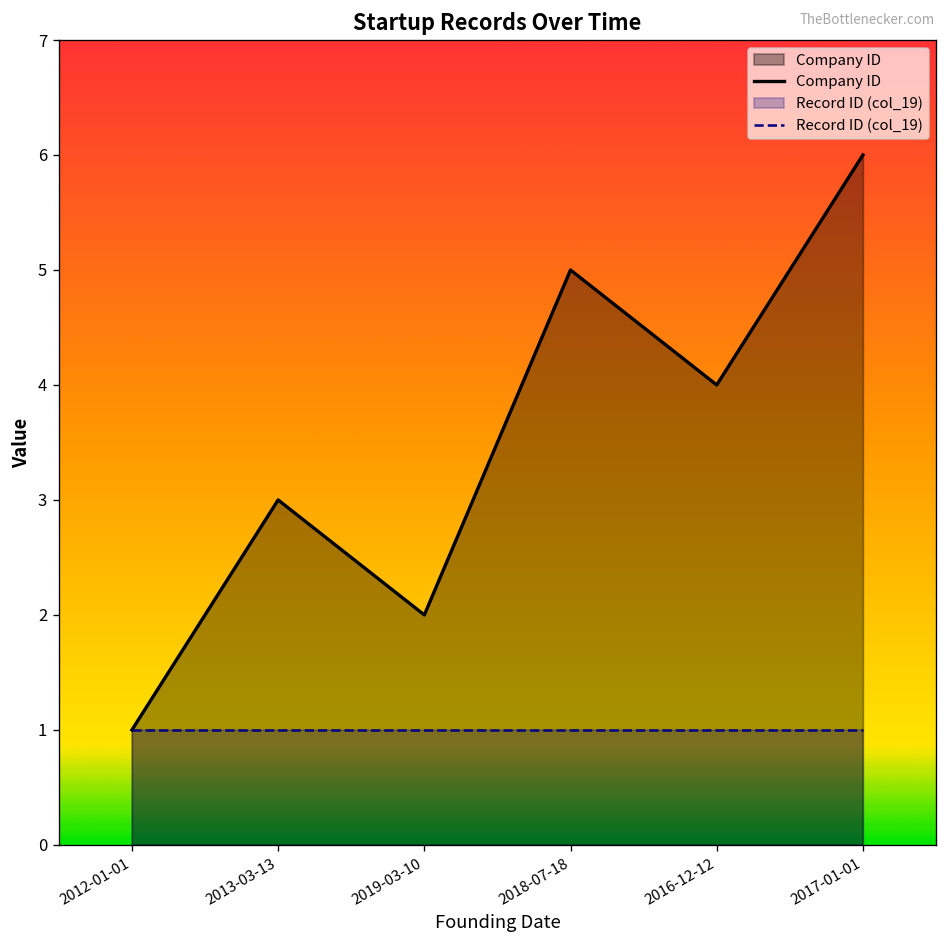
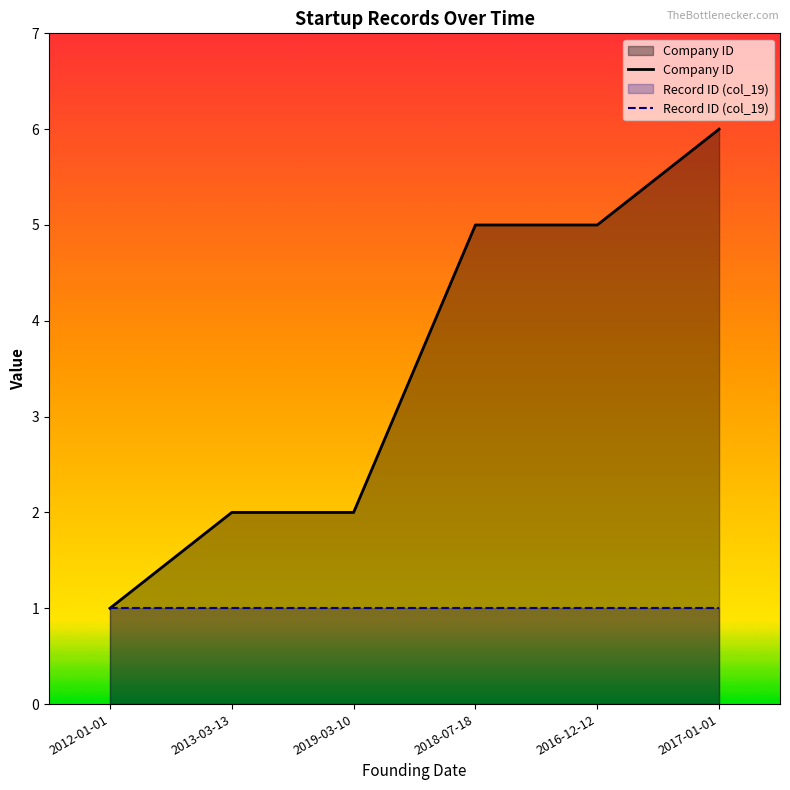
Company ID, 2013-03-13: 3 -> 2
Company ID, 2016-12-12: 4 -> 5
